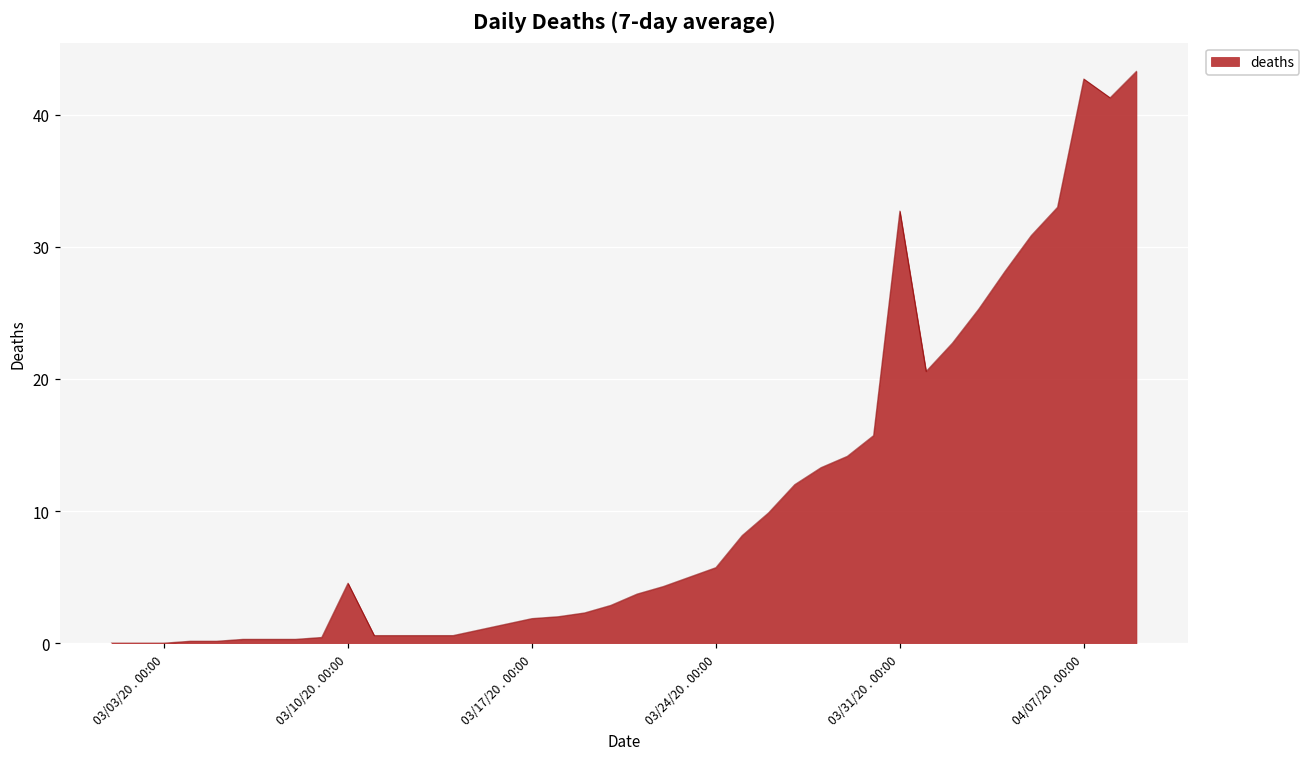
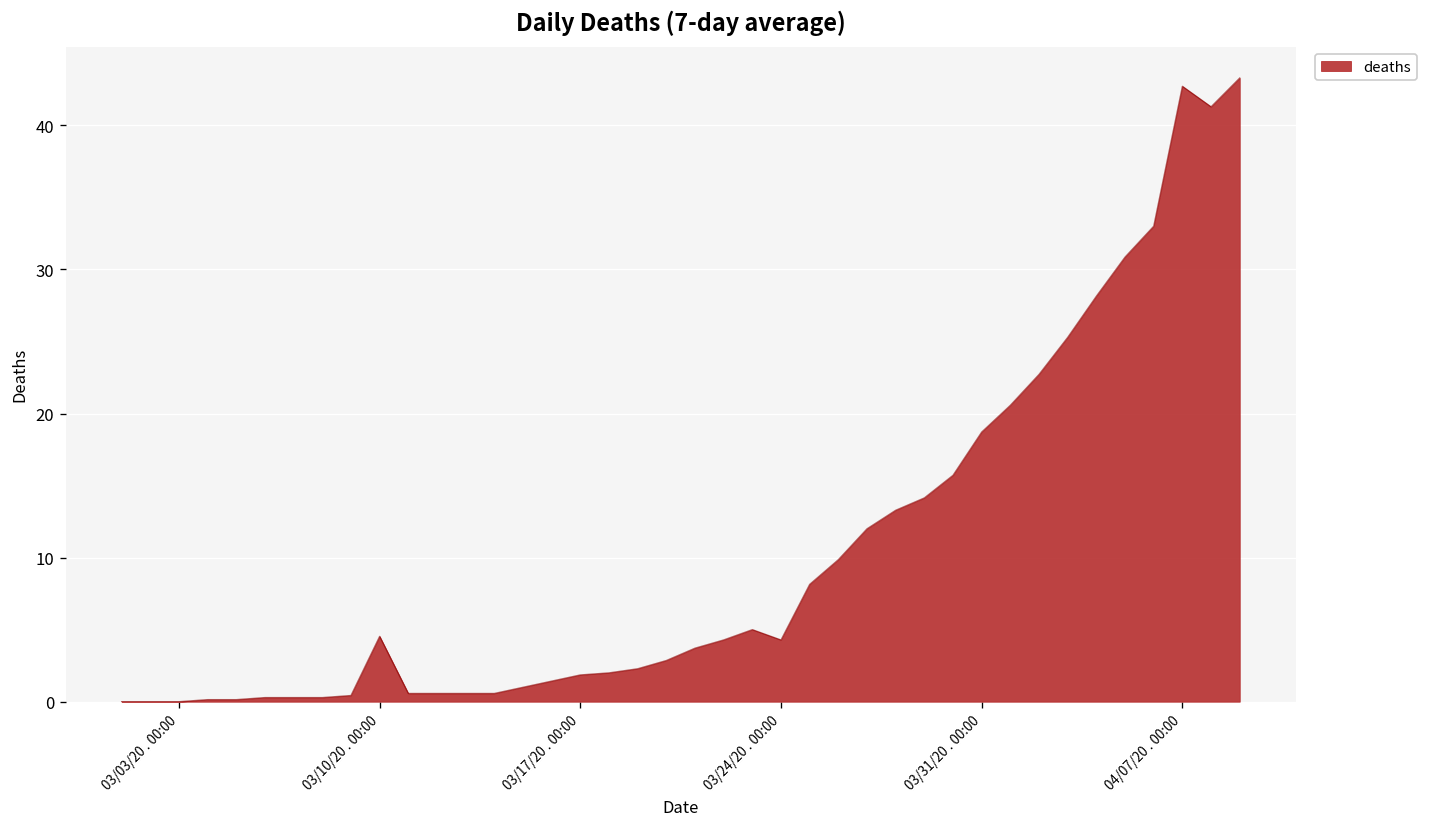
03/24/20 . 00:00: 5.7 -> 4.3
03/31/20 . 00:00: 32.7 -> 18.7
